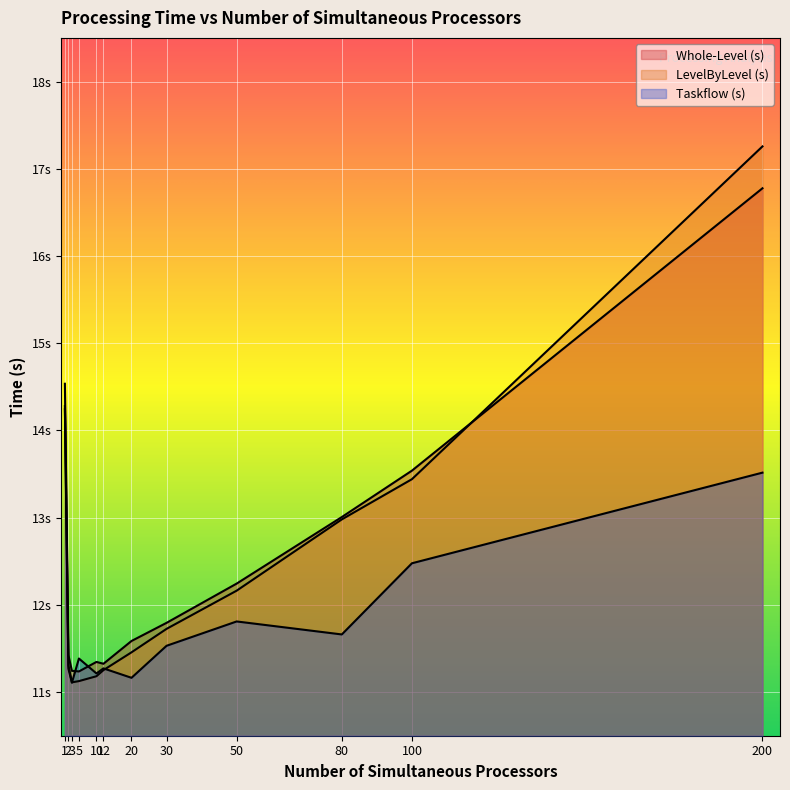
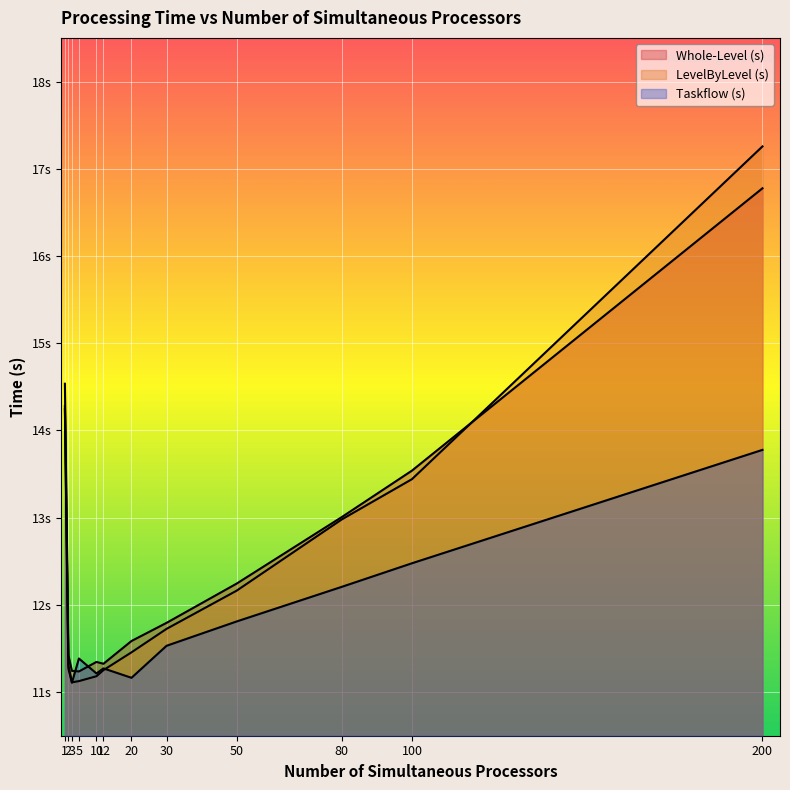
Taskflow (s), 80: 11.7s -> 12.2s
Taskflow (s), 200: 13.5s -> 13.8s
